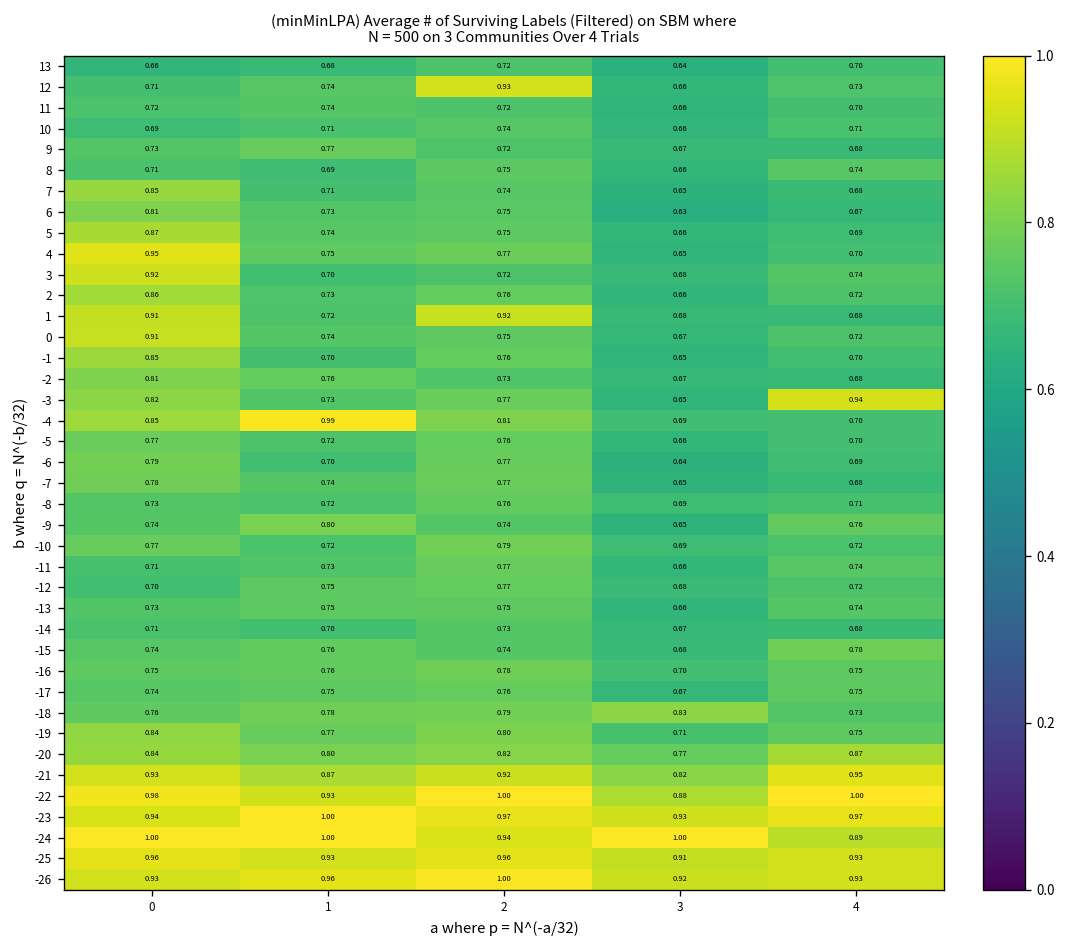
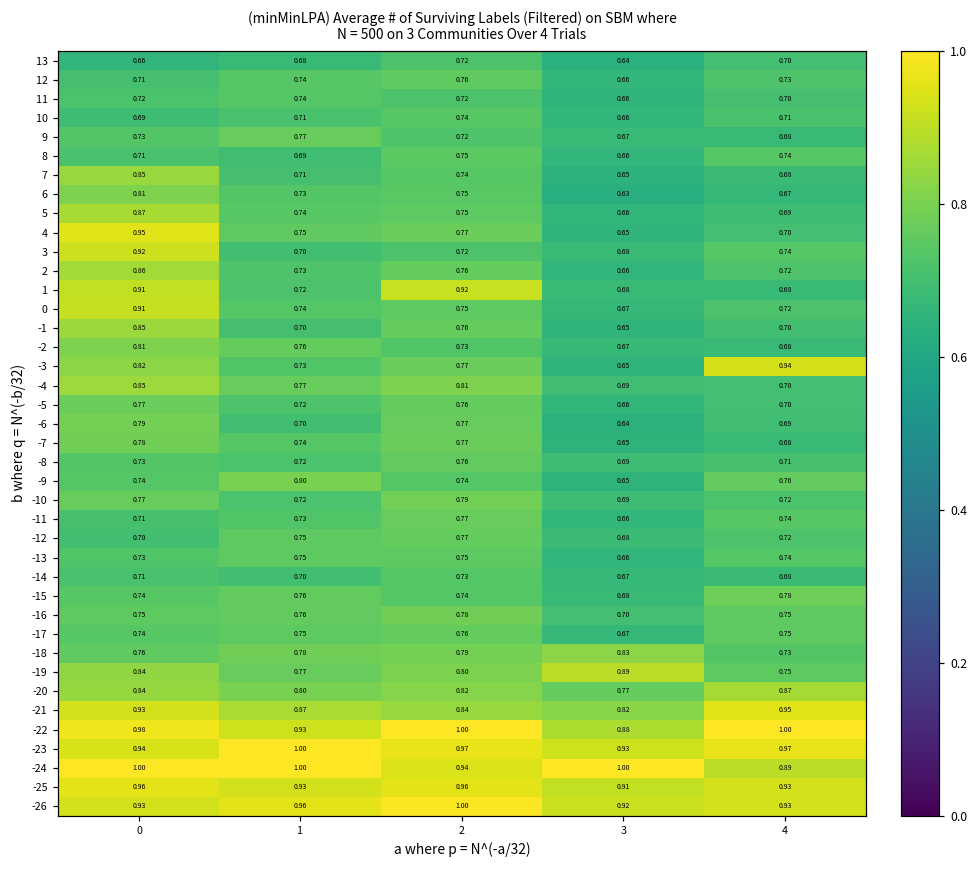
12, 2: 0.93 -> 0.76
-4, 1: 0.99 -> 0.77
-19, 3: 0.71 -> 0.89
-21, 2: 0.92 -> 0.84
